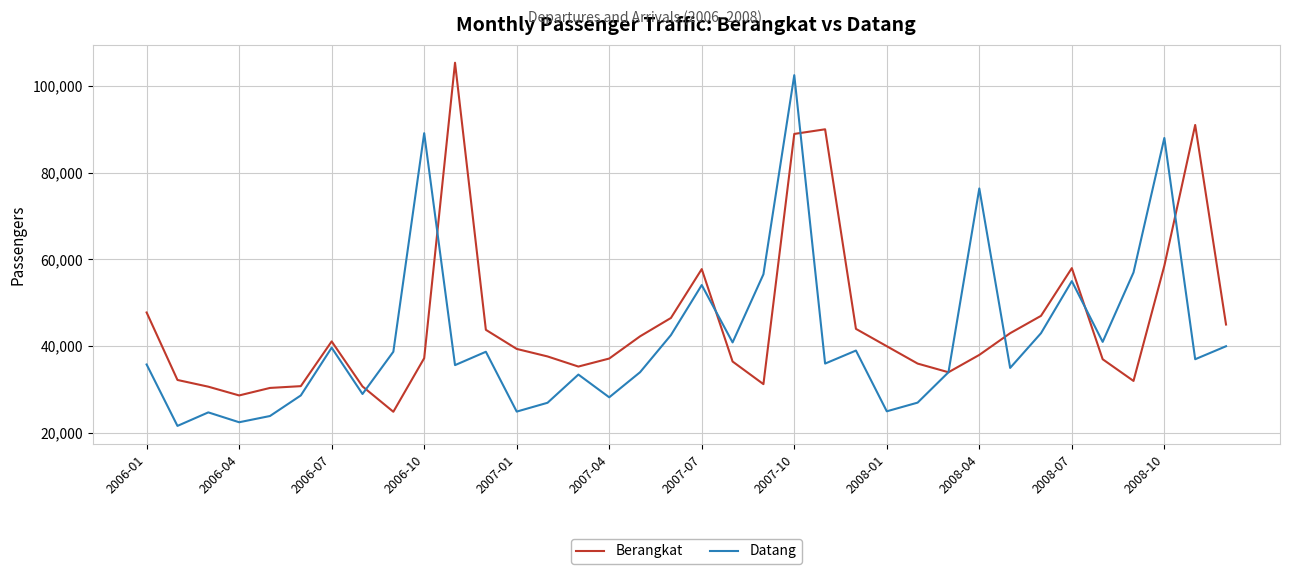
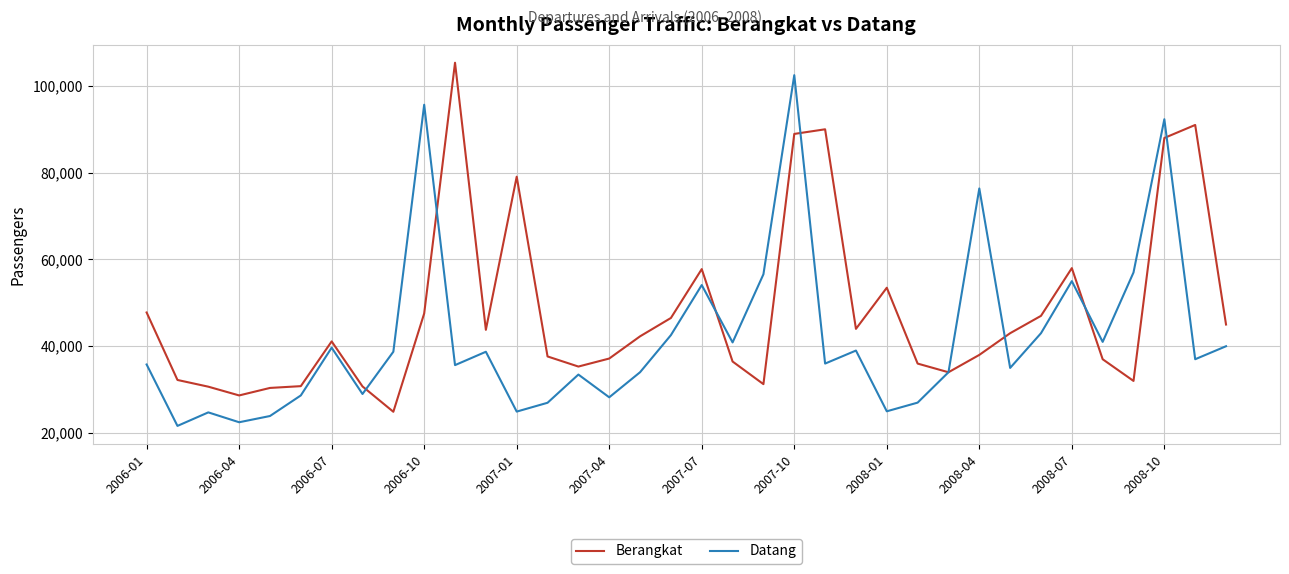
Berangkat, 2006-10: 37,000 -> 48,000
Datang, 2006-10: 89,000 -> 96,000
Berangkat, 2007-01: 39,000 -> 79,000
Berangkat, 2008-01: 40,000 -> 53,000
Berangkat, 2008-10: 59,000 -> 88,000
Datang, 2008-10: 88,000 -> 92,000
